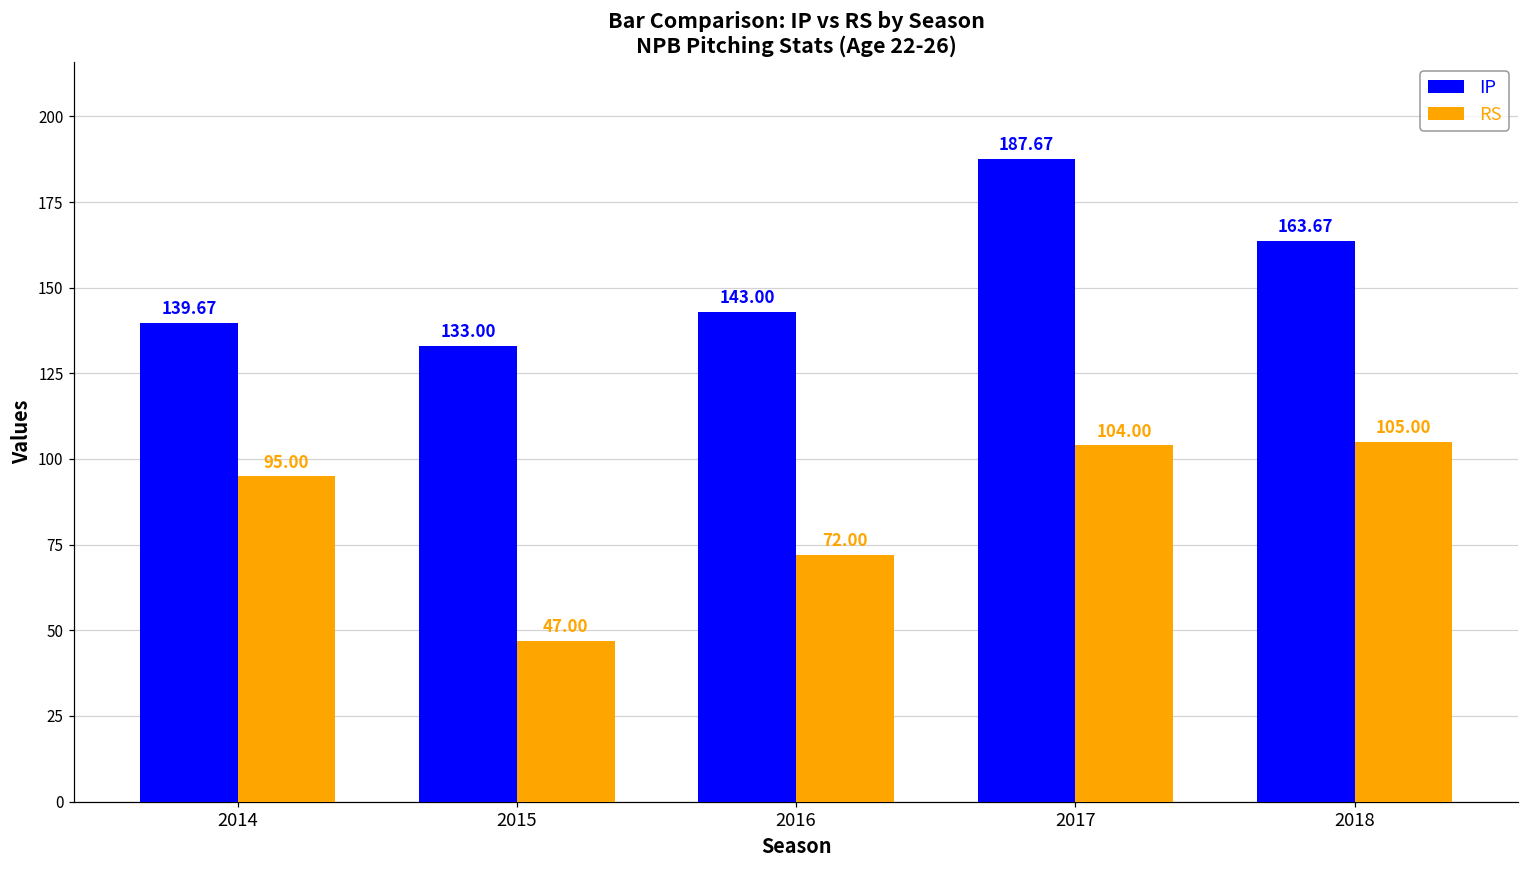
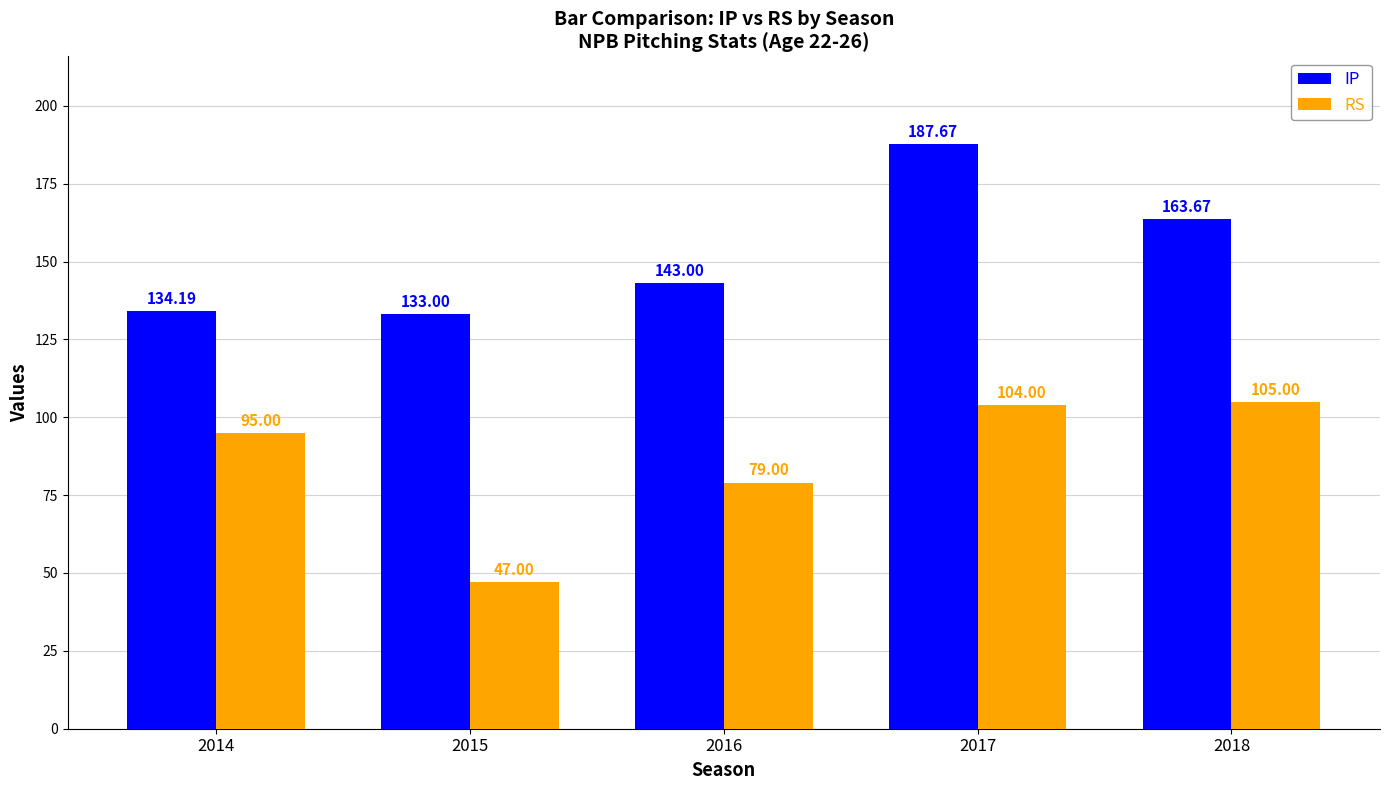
IP, 2014: 139.67 -> 134.19
RS, 2016: 72.00 -> 79.00
